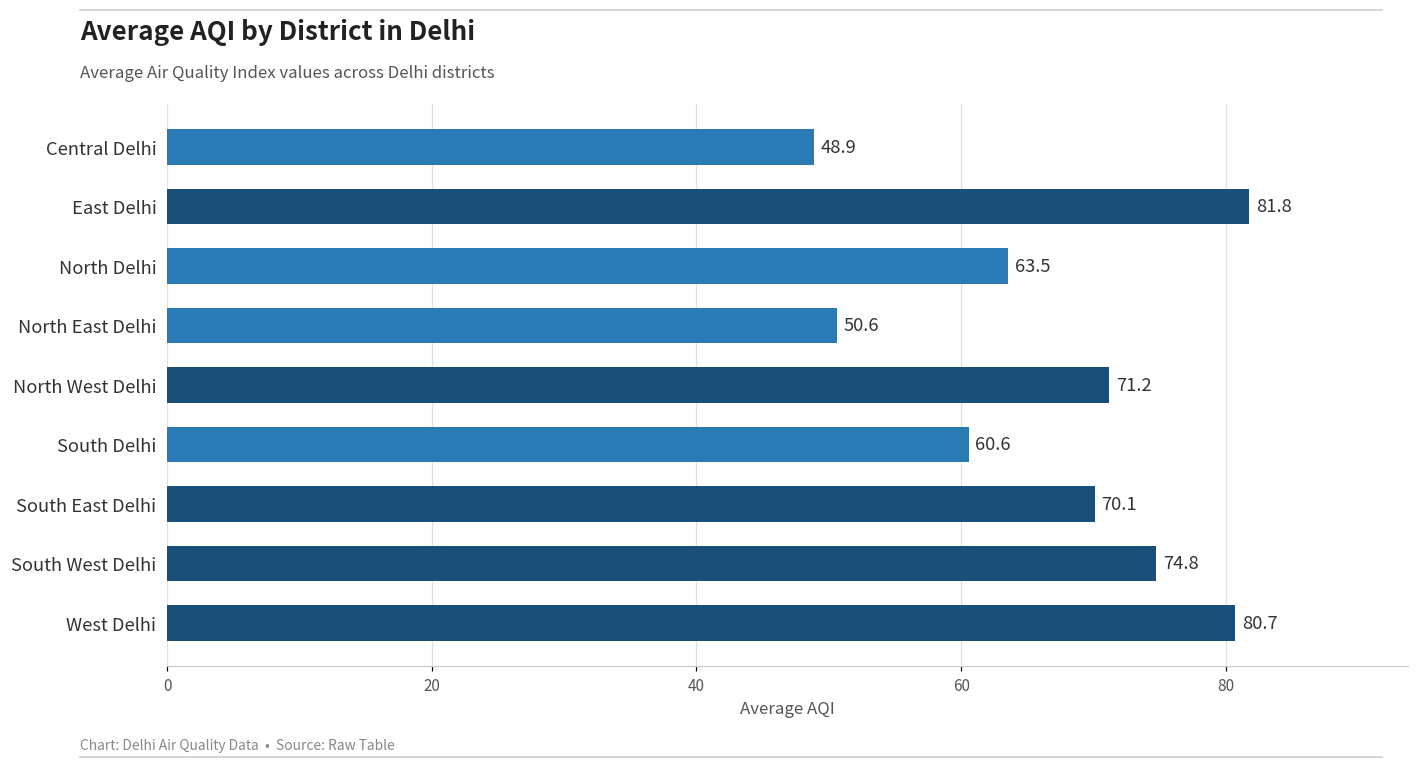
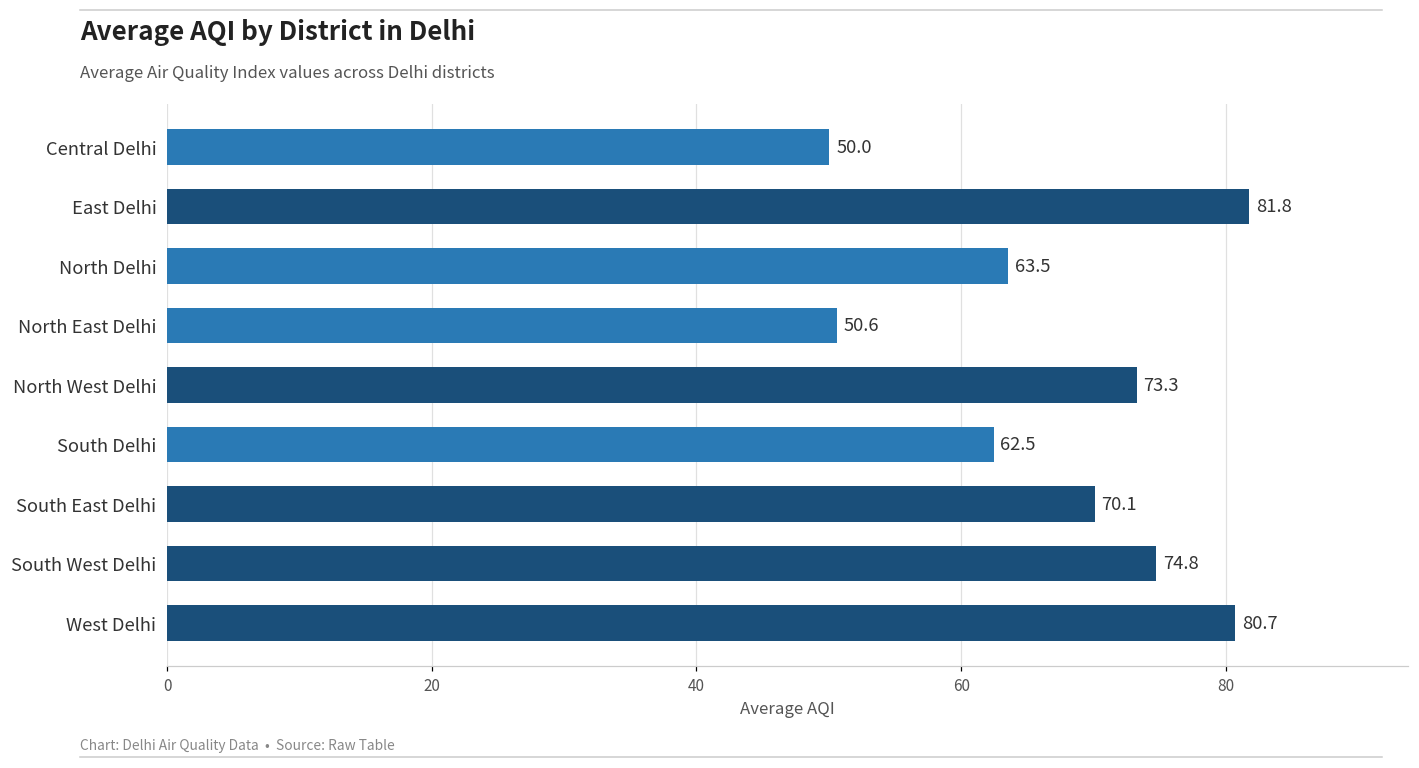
Central Delhi: 48.9 -> 50.0
North West Delhi: 71.2 -> 73.3
South Delhi: 60.6 -> 62.5
